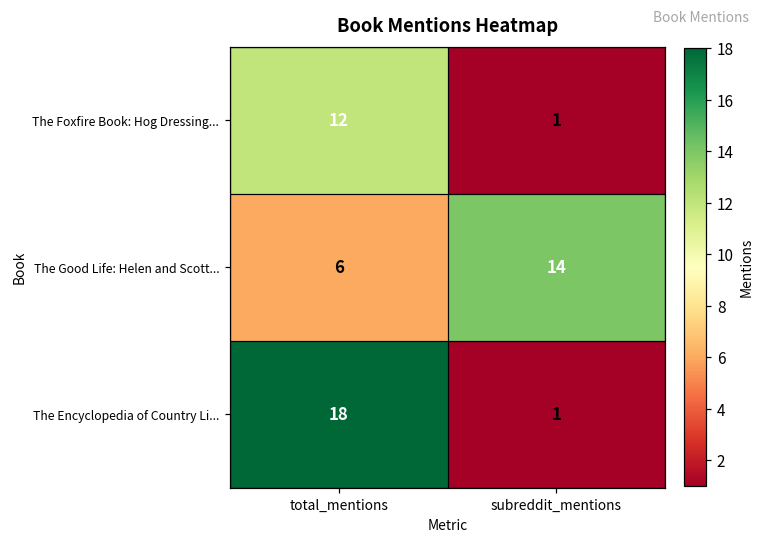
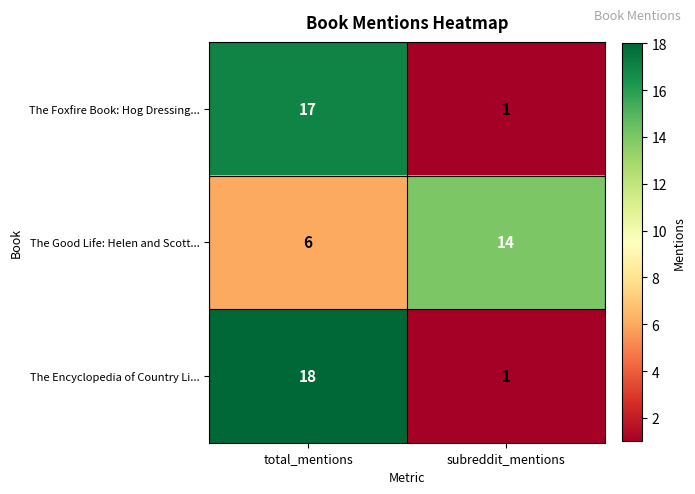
The Foxfire Book: Hog Dressing..., total_mentions: 12 -> 17
